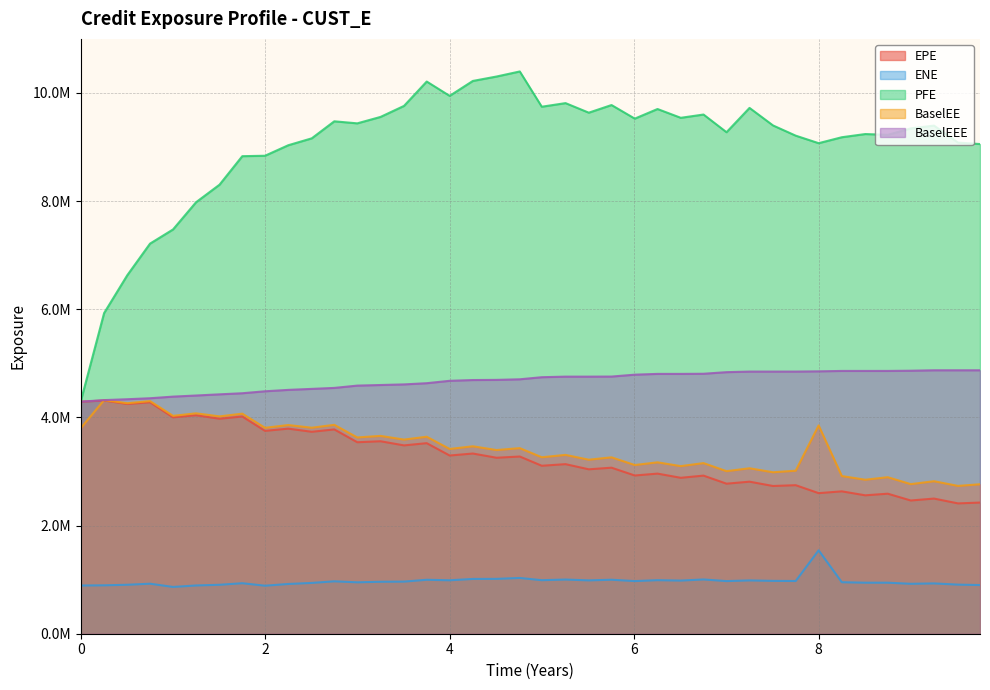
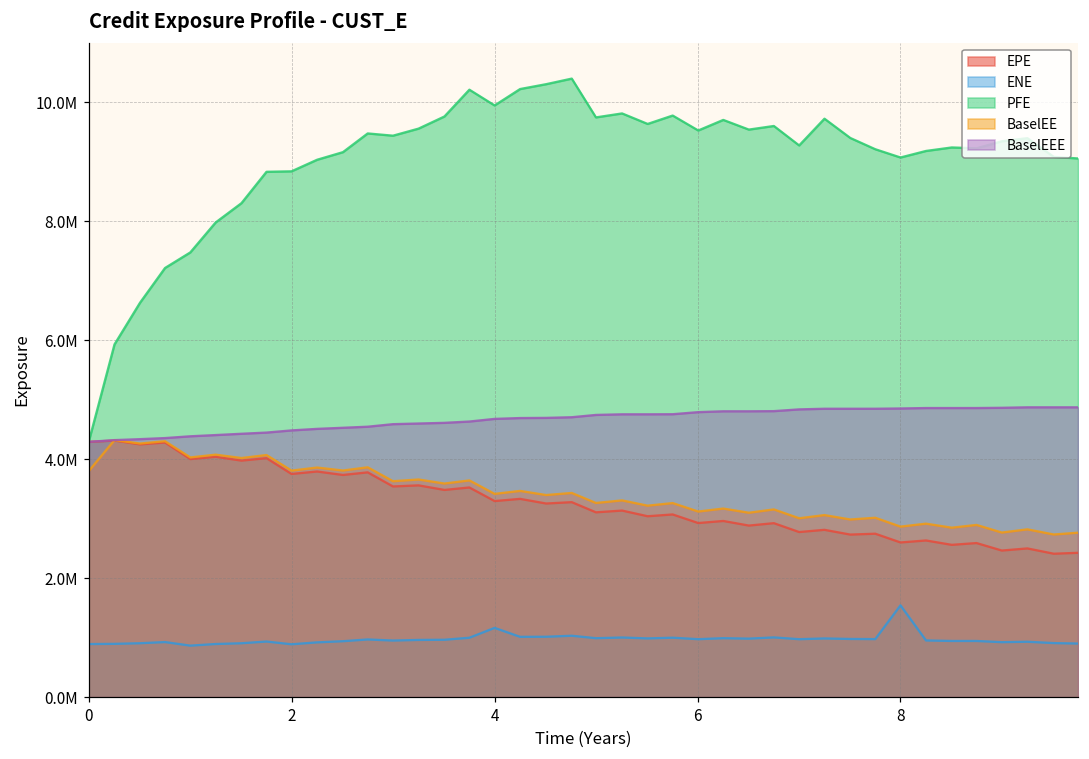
ENE, 4: 1000000 -> 1200000
BaselEE, 8: 3900000 -> 2900000
